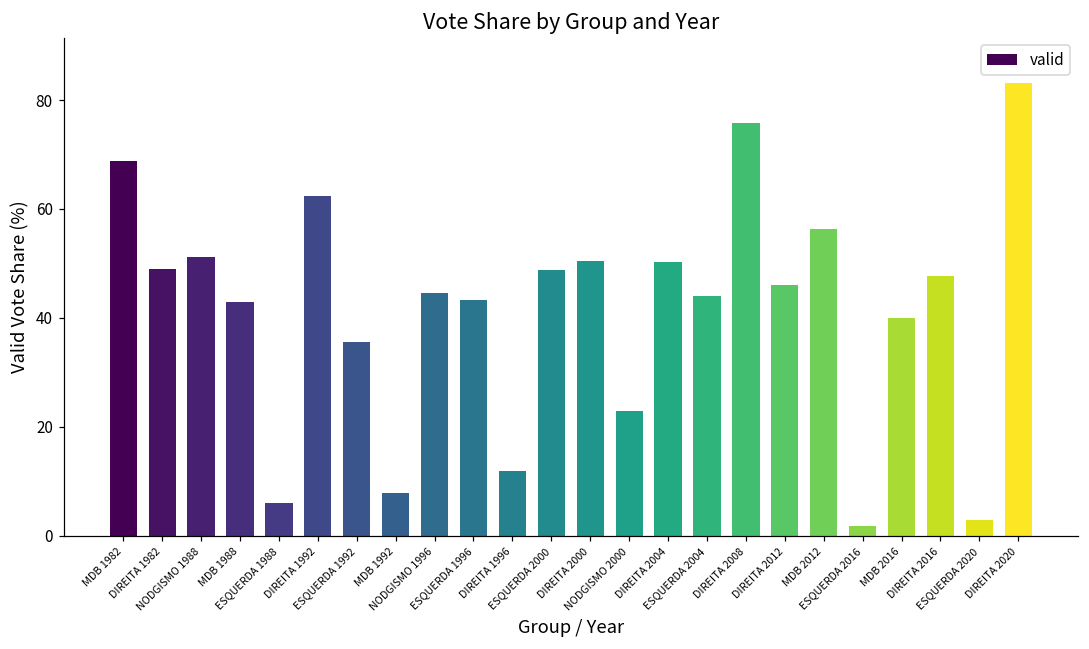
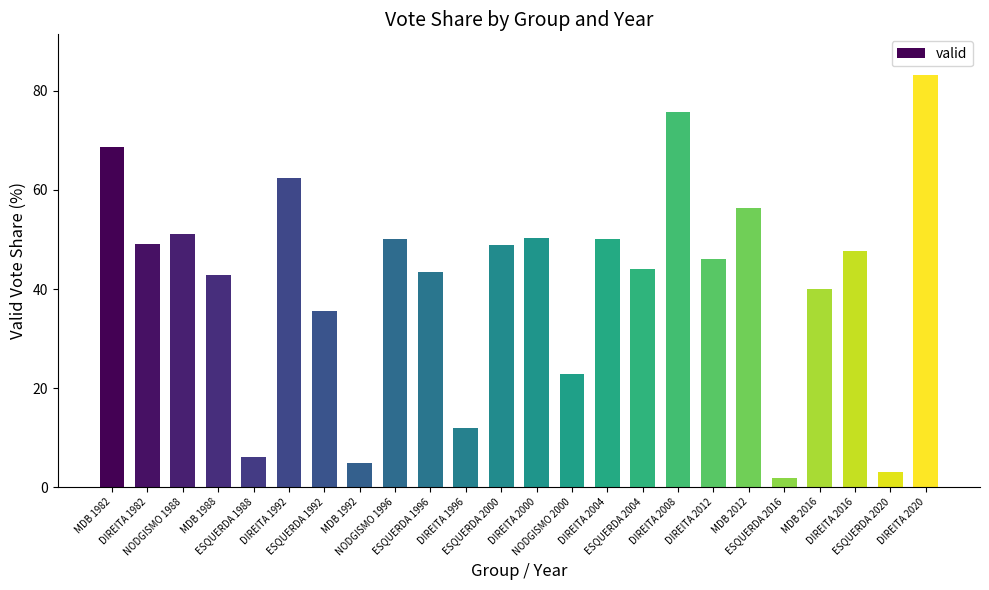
MDB 1992: 8 -> 5
NODGISMO 1996: 45 -> 50
